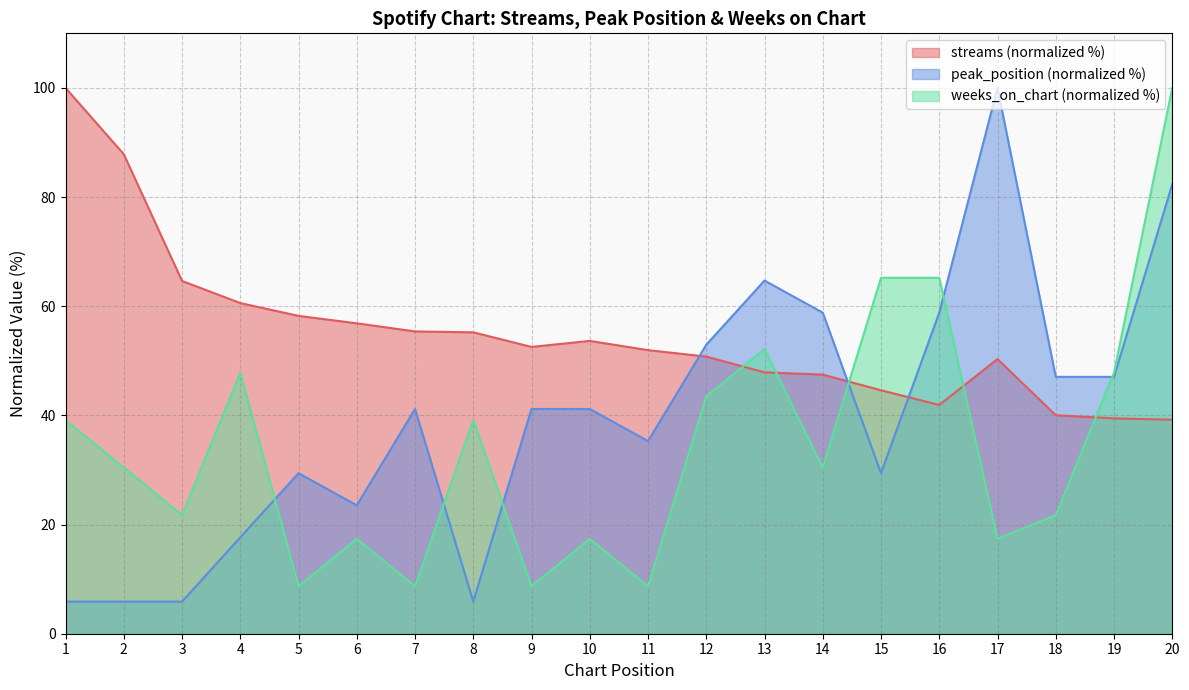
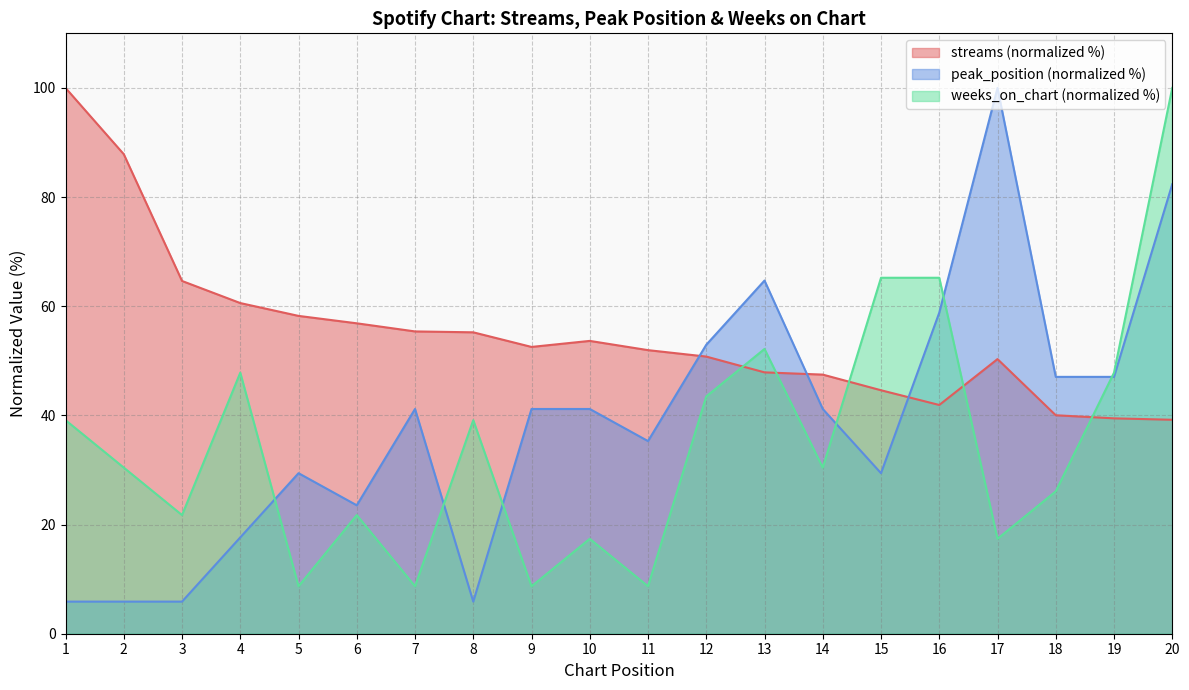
weeks_on_chart (normalized %), 6: 17 -> 22
peak_position (normalized %), 14: 59 -> 41
weeks_on_chart (normalized %), 18: 22 -> 26
